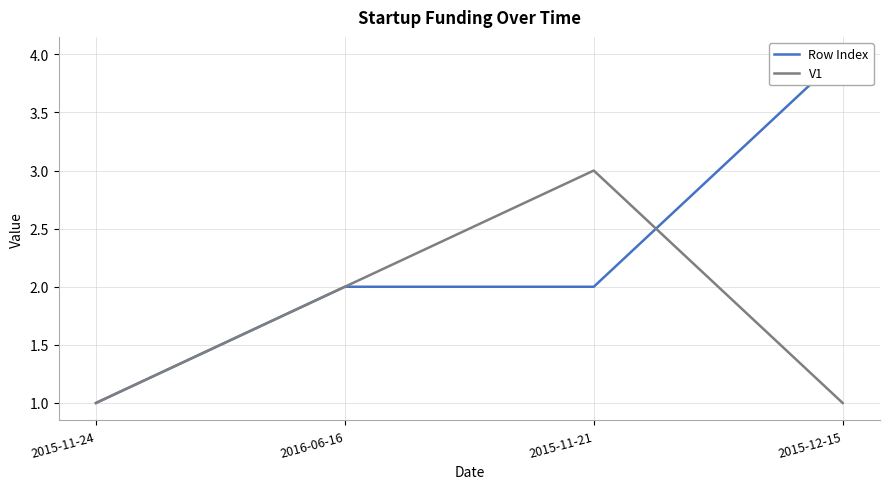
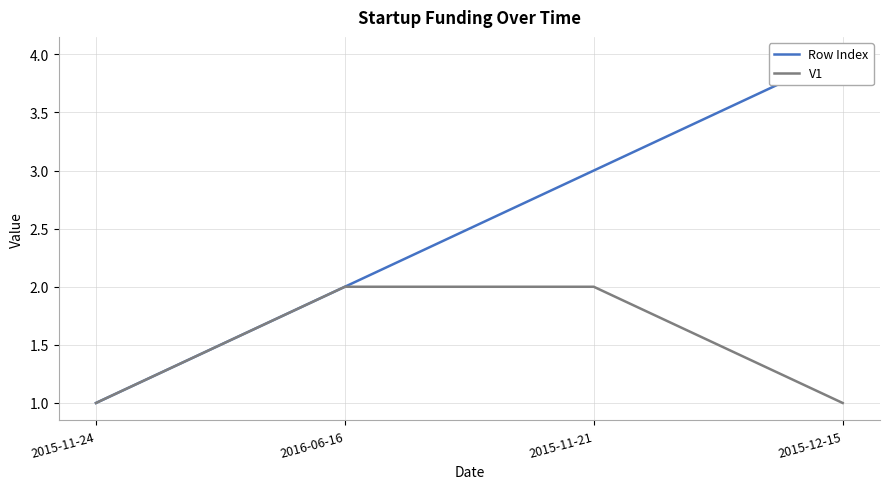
Row Index, 2015-11-21: 2 -> 3
V1, 2015-11-21: 3 -> 2
